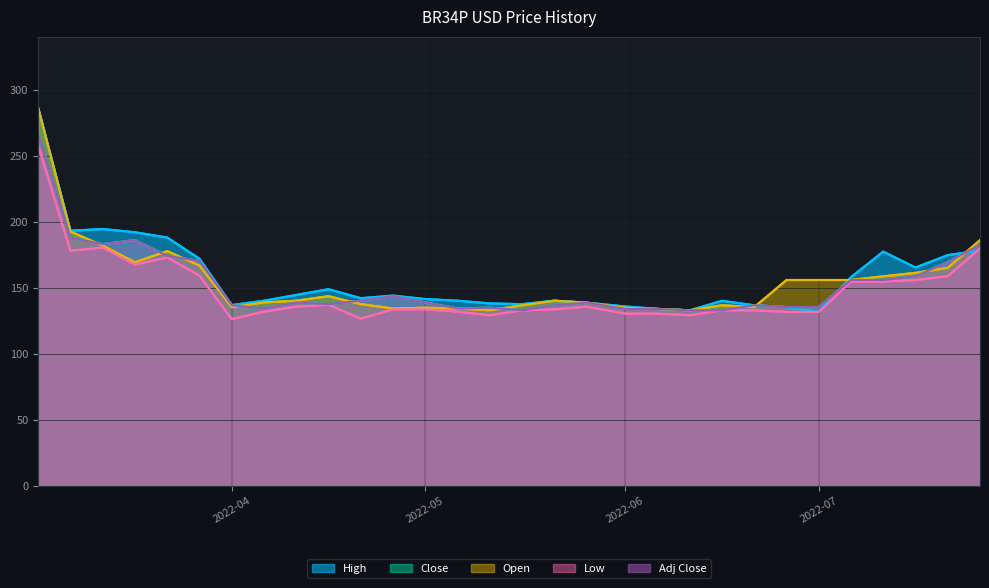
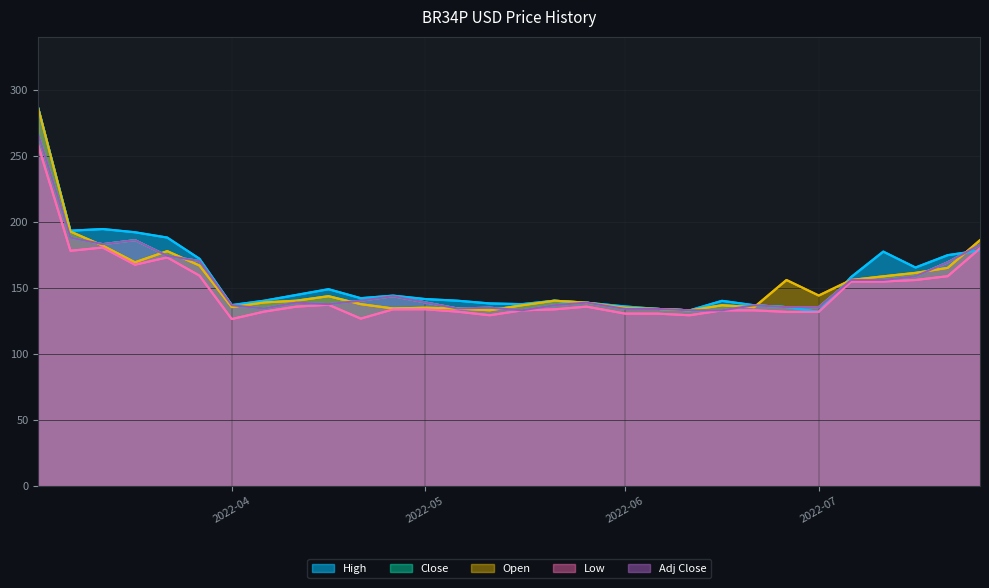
Open, 2022-07: 156 -> 144
